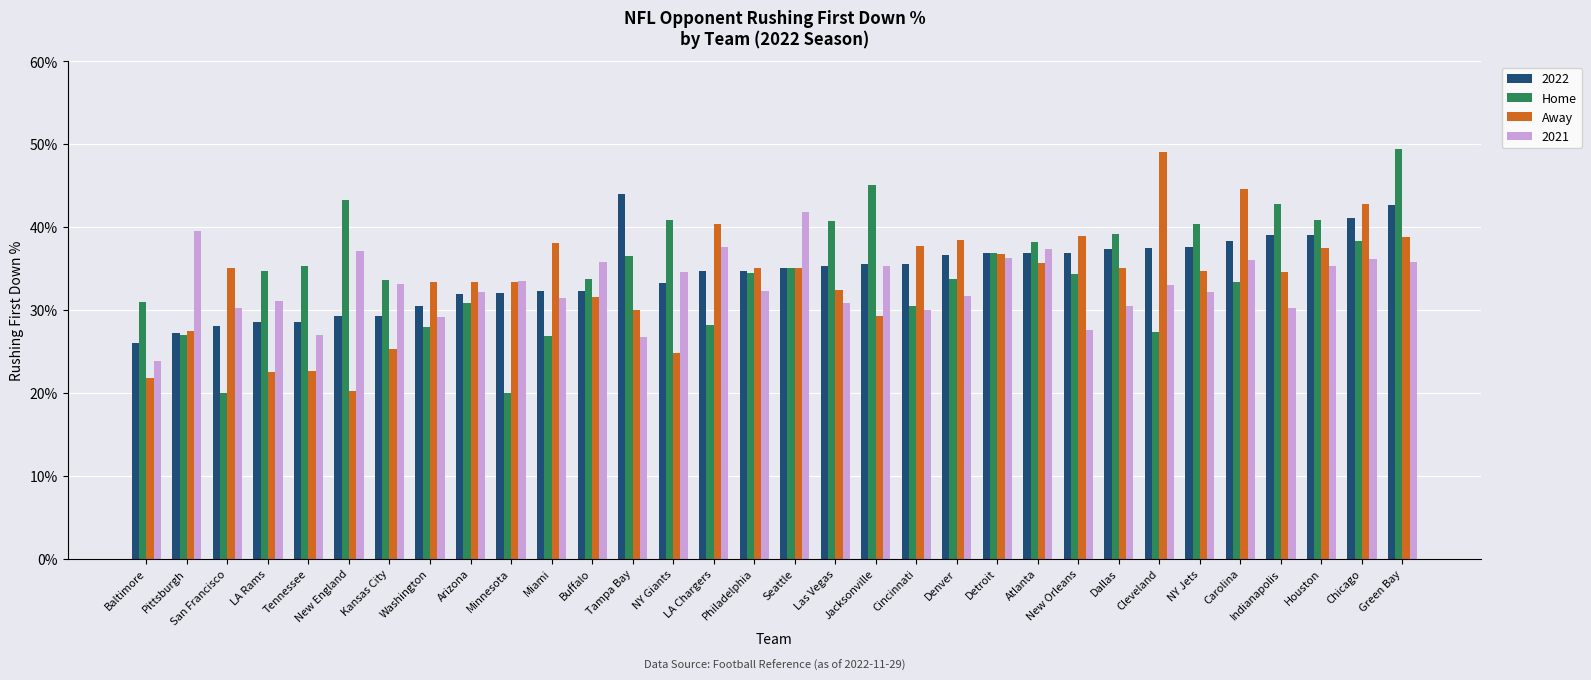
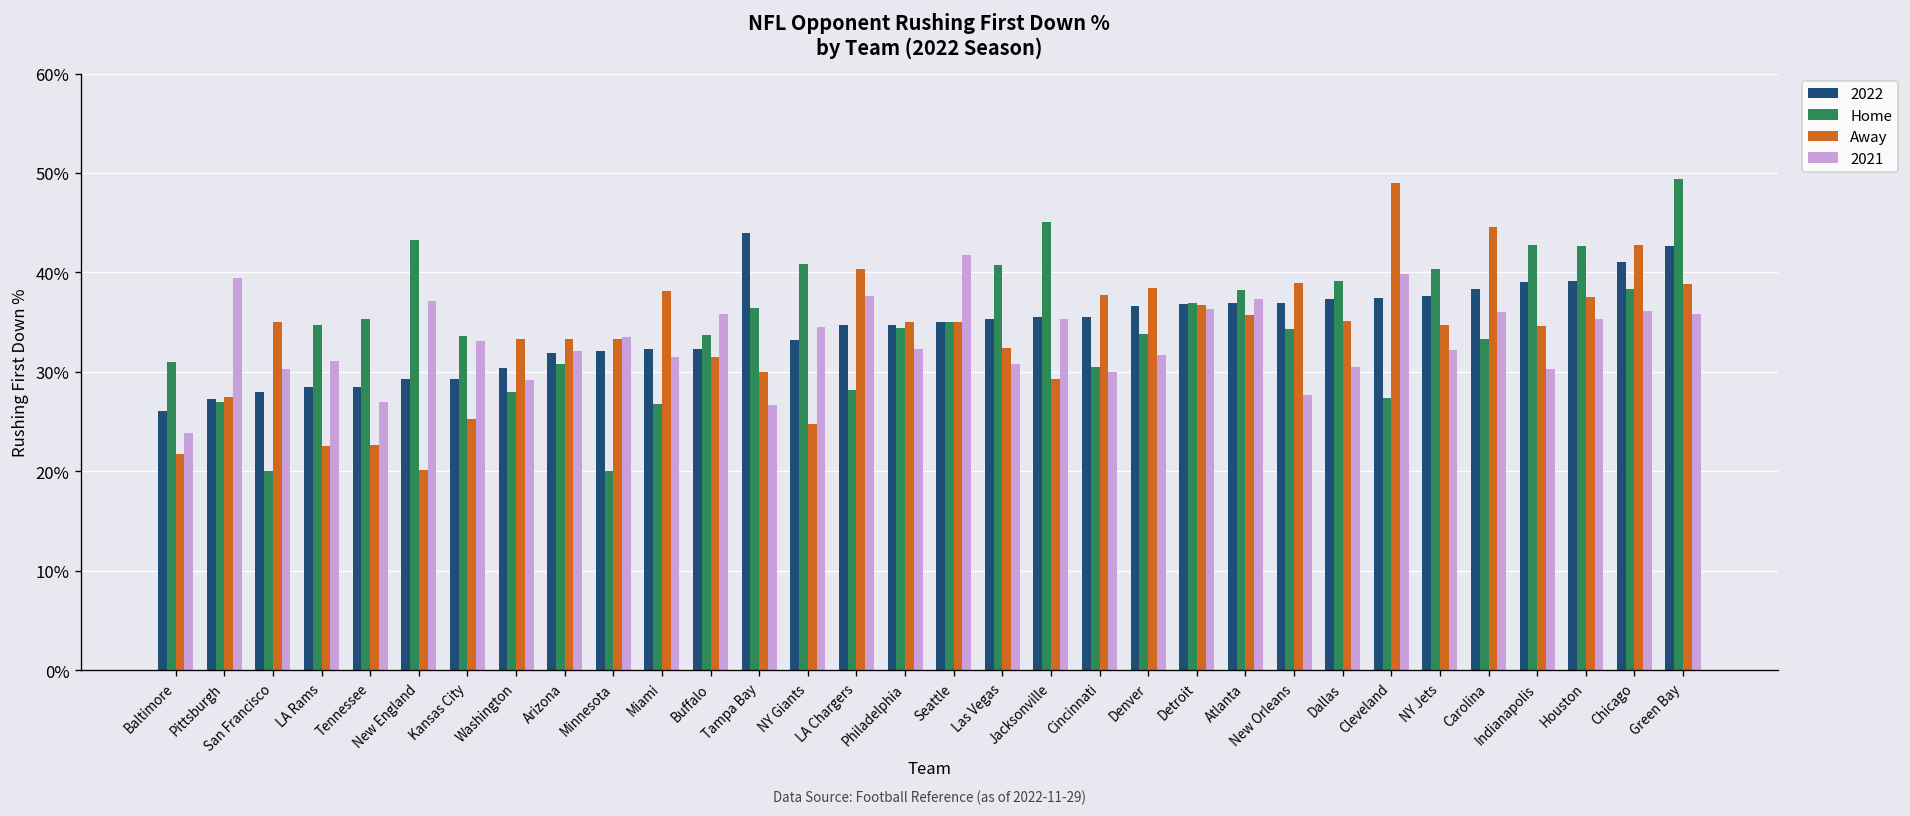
2021, Cleveland: 33% -> 40%
Home, Houston: 41% -> 43%
